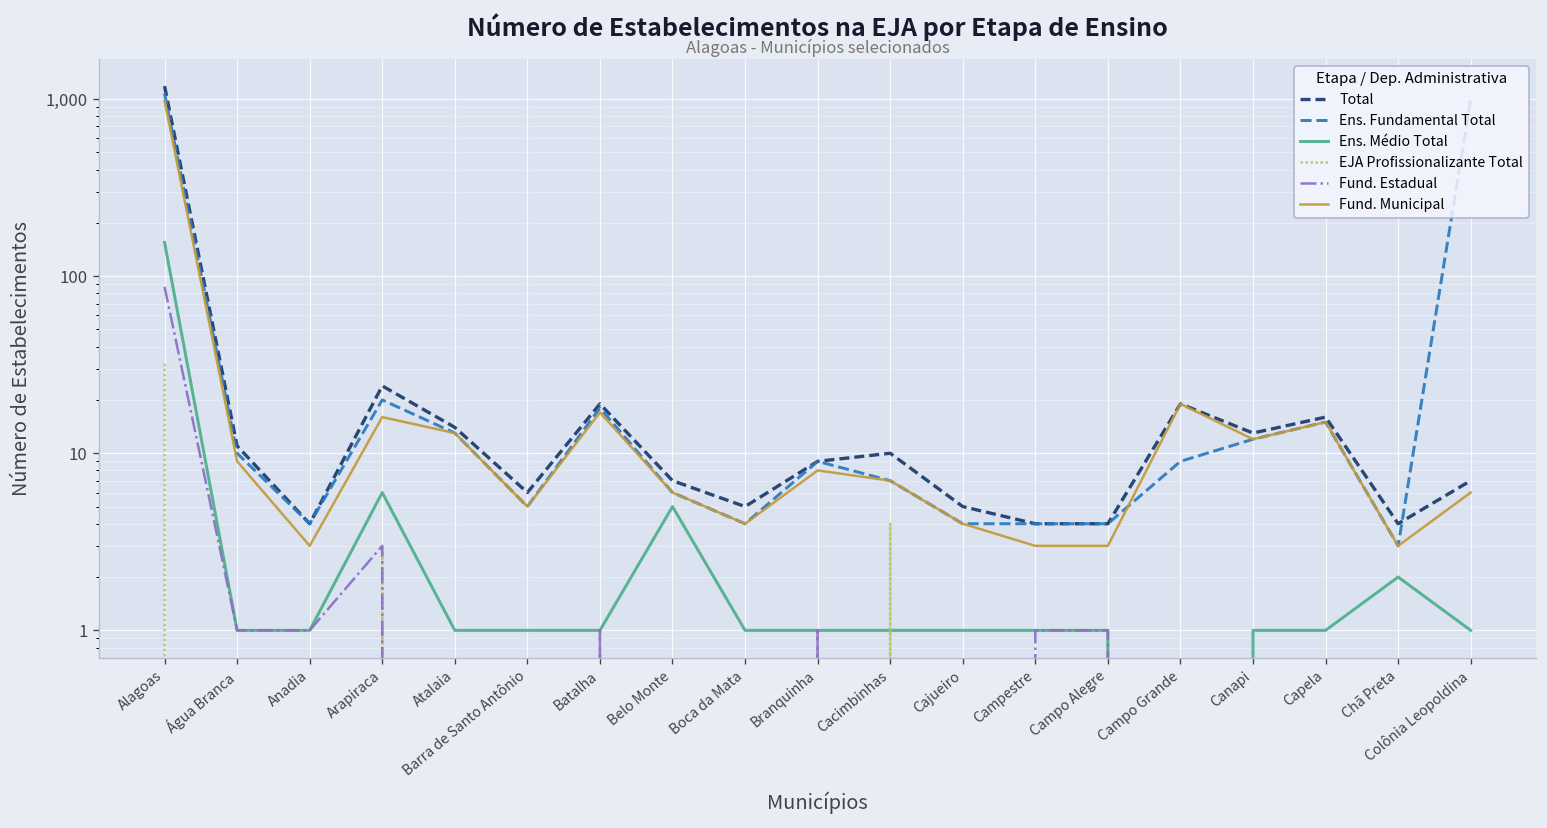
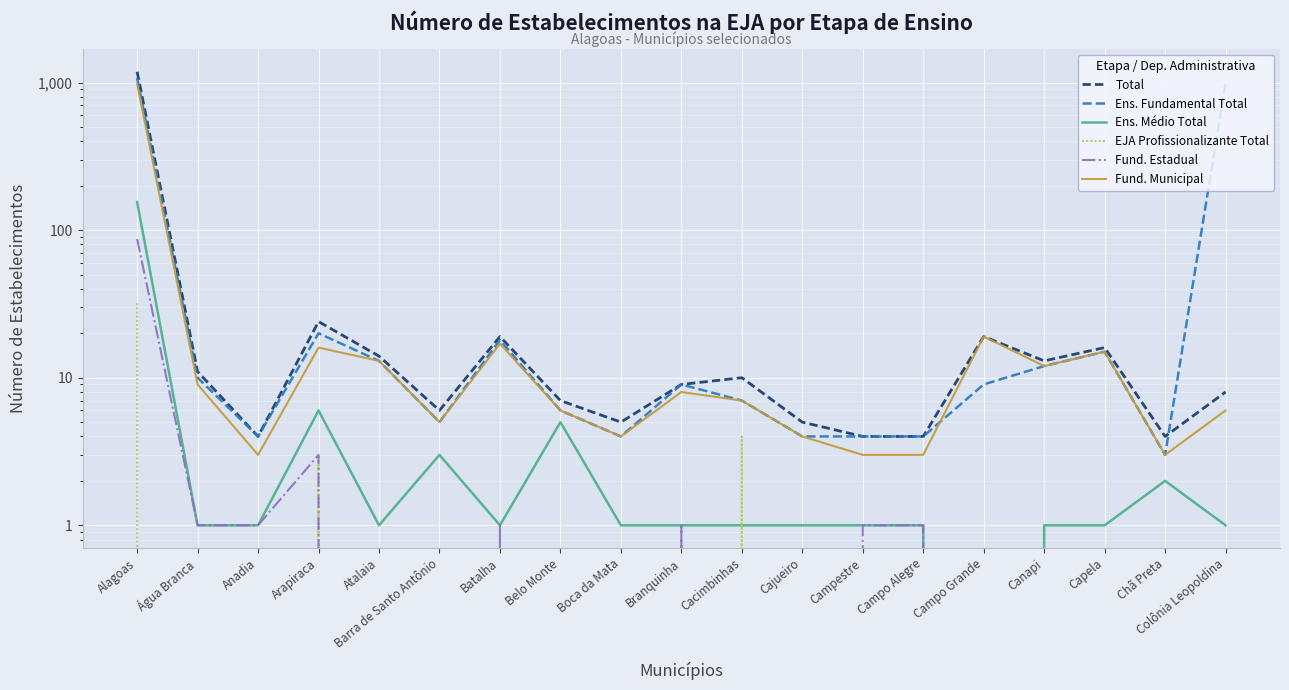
Ens. Médio Total, Barra de Santo Antônio: 1 -> 3
Total, Colônia Leopoldina: 7 -> 8
